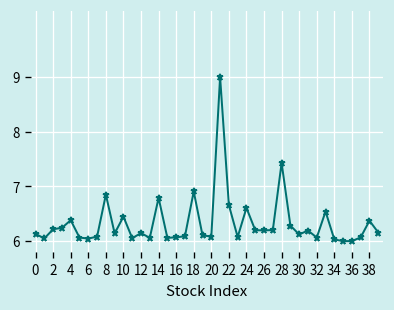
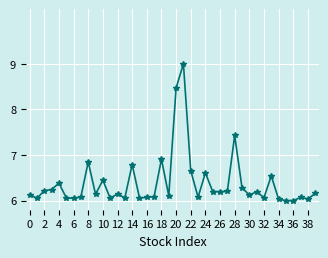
20: 6.1 -> 8.5
38: 6.4 -> 6.0
